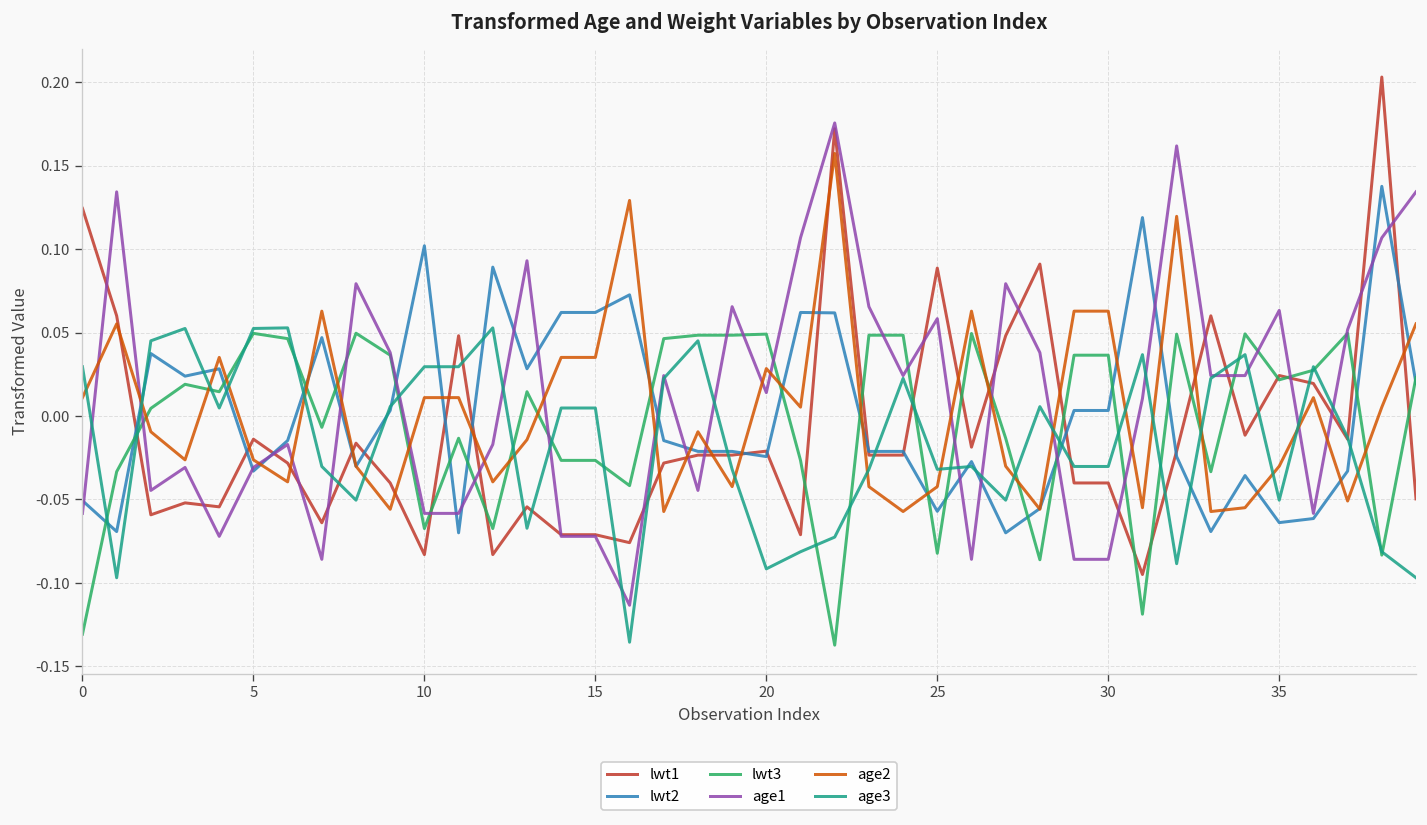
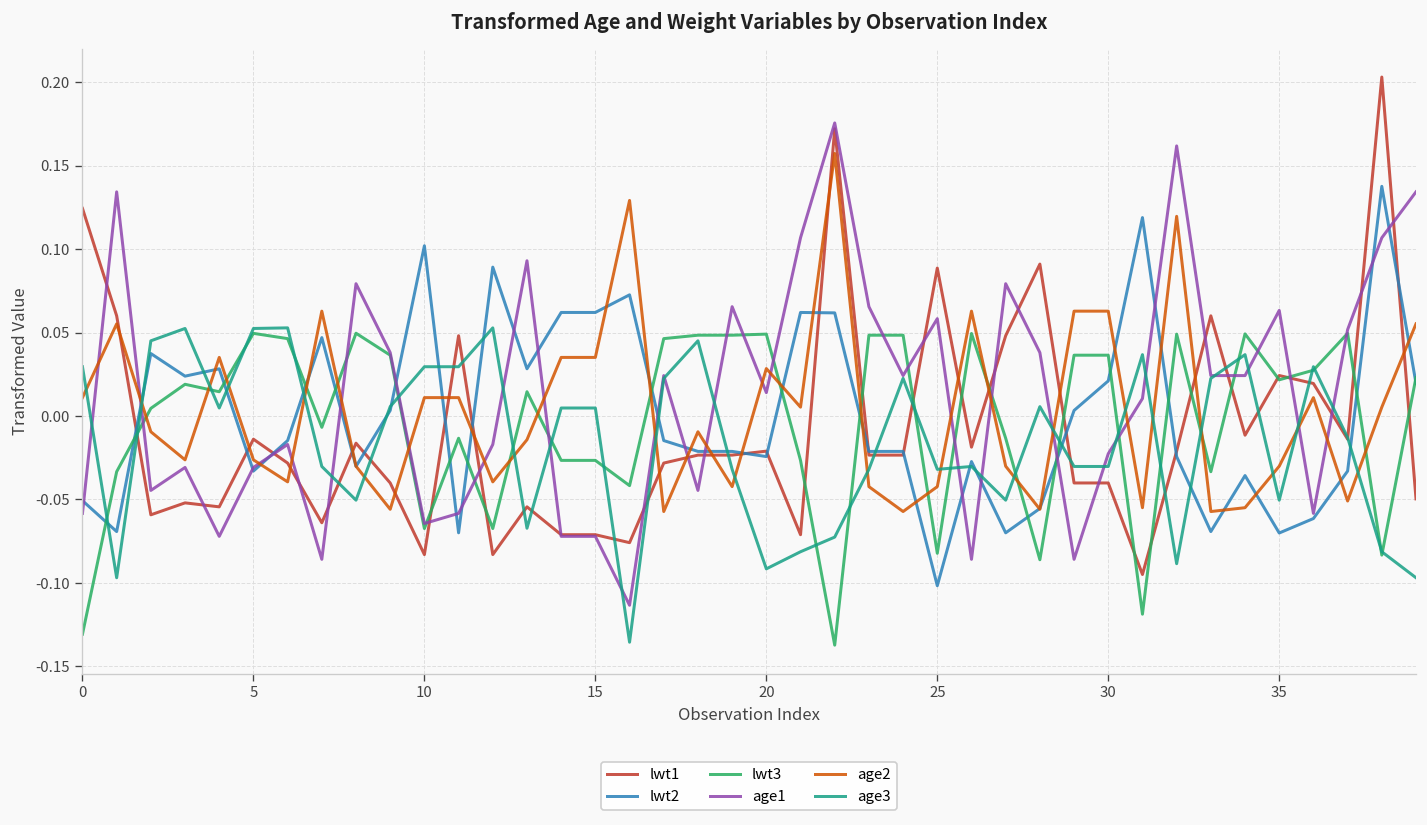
age1, 10: -0.058 -> -0.064
lwt2, 25: -0.057 -> -0.102
lwt2, 30: 0.003 -> 0.021
age1, 30: -0.086 -> -0.023
lwt2, 35: -0.064 -> -0.070
